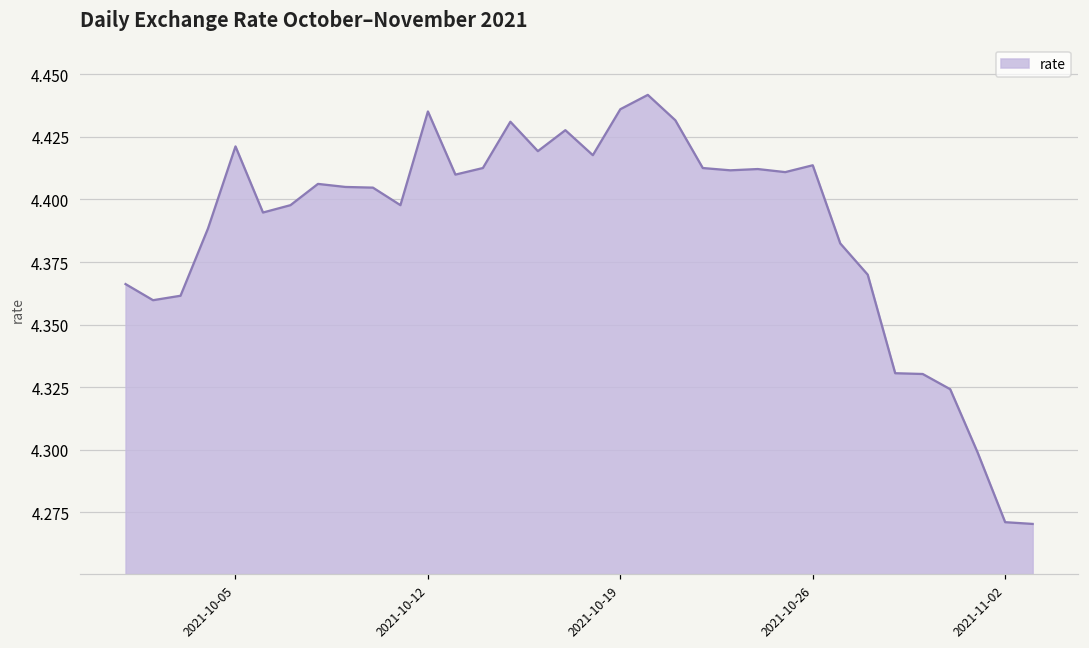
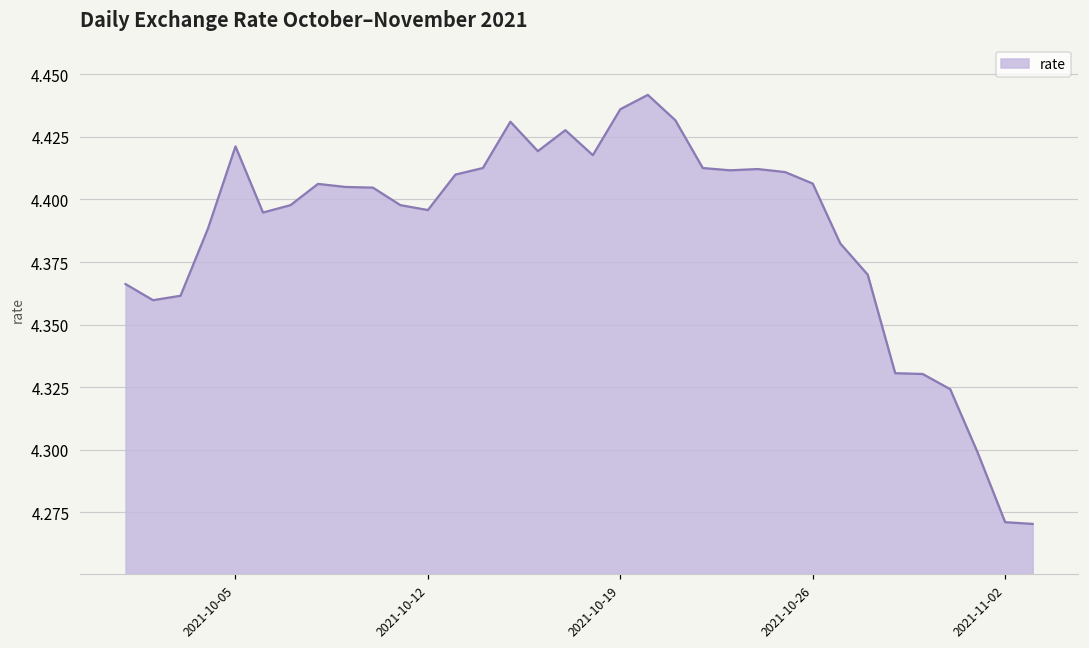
2021-10-12: 4.435 -> 4.396
2021-10-26: 4.414 -> 4.406
